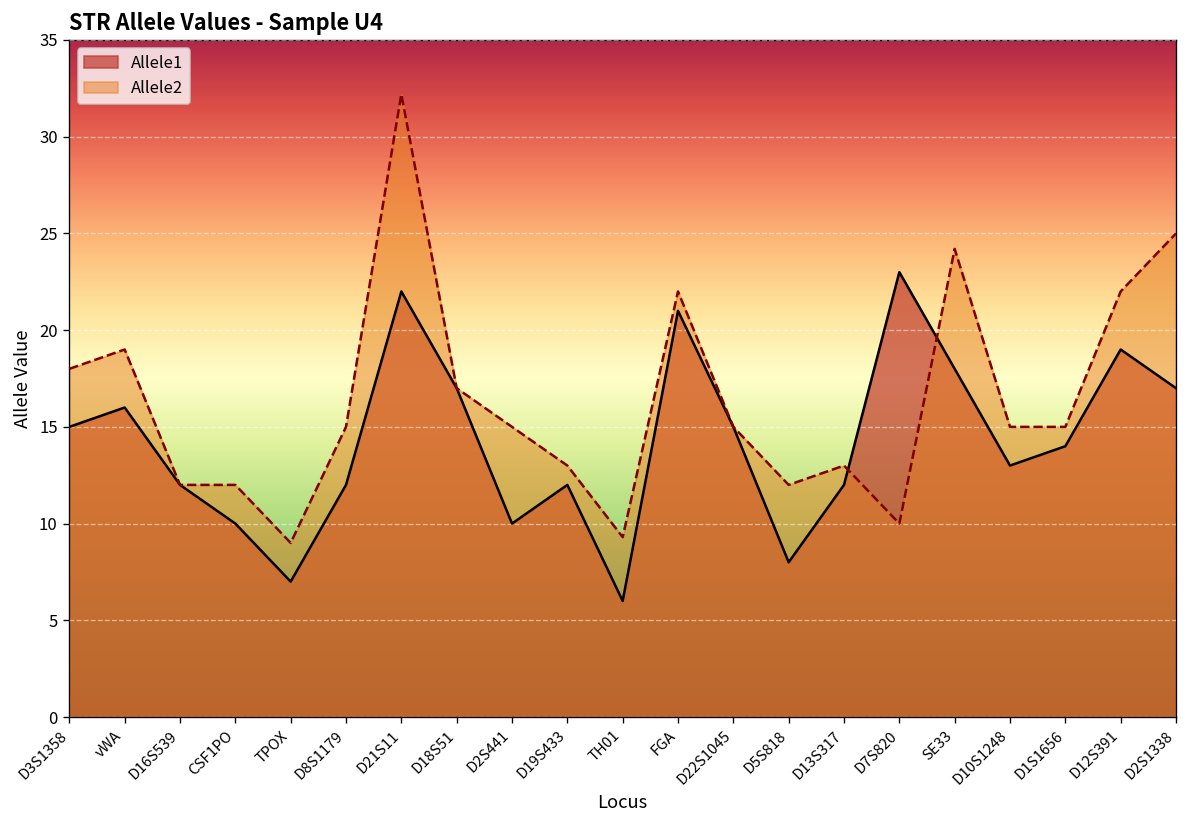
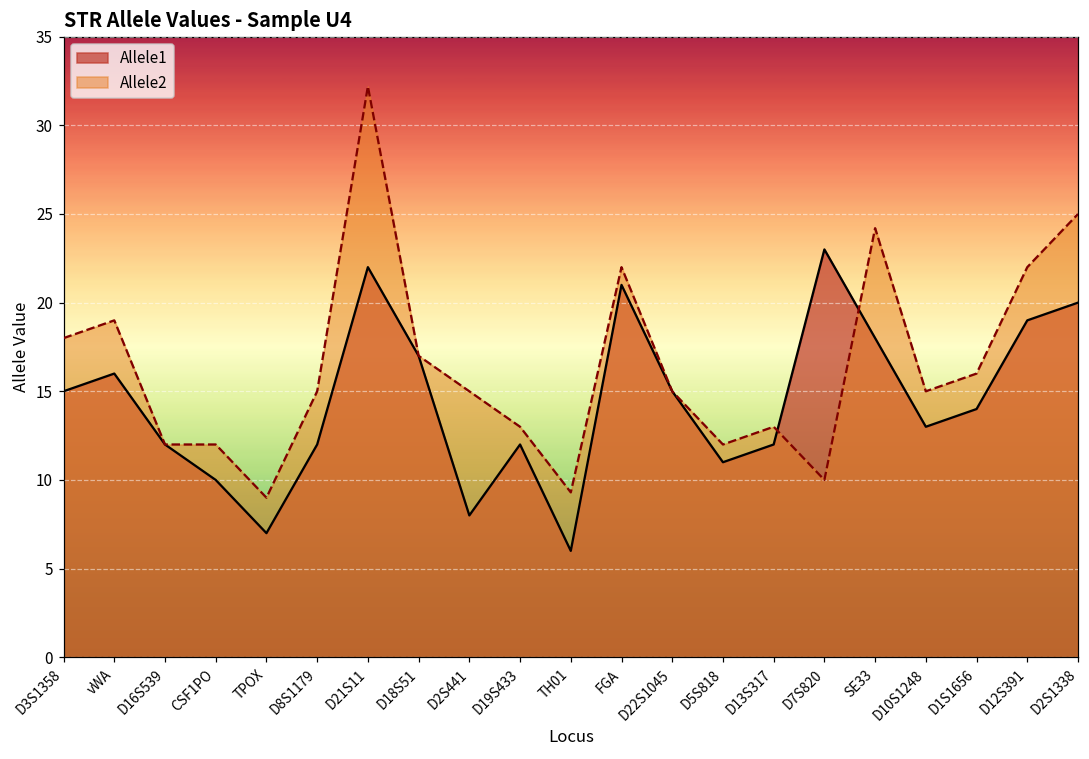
Allele1, D2S441: 10 -> 8
Allele1, D5S818: 8 -> 11
Allele2, D1S1656: 15 -> 16
Allele1, D2S1338: 17 -> 20
